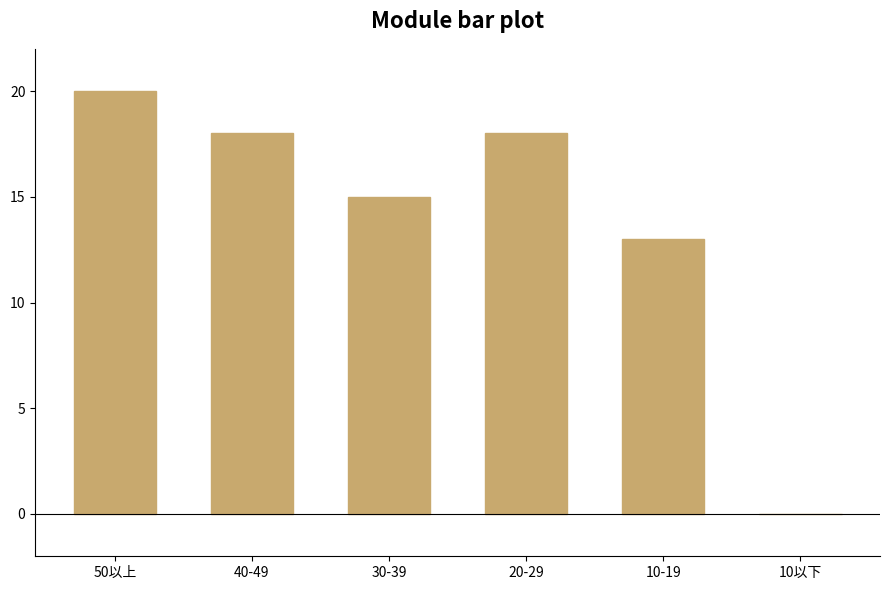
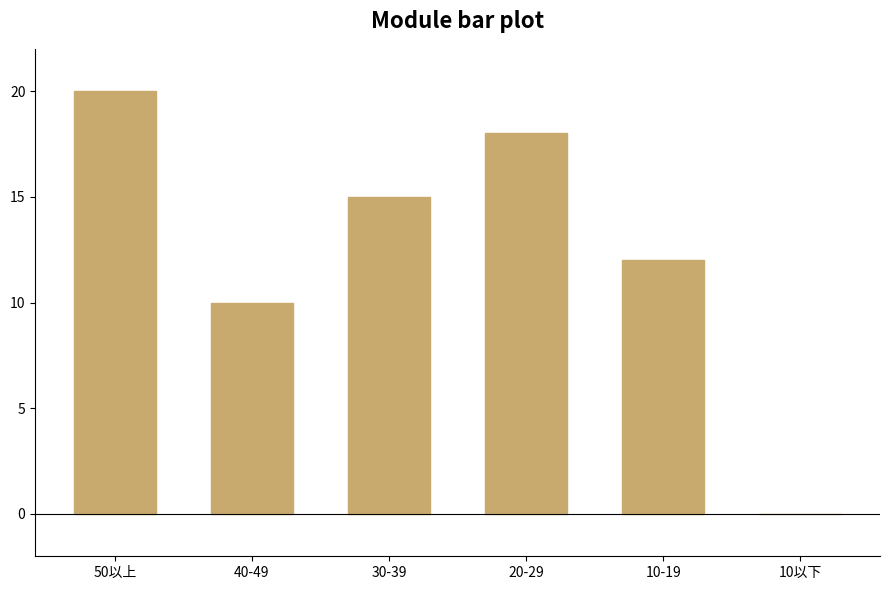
40-49: 18 -> 10
10-19: 13 -> 12
